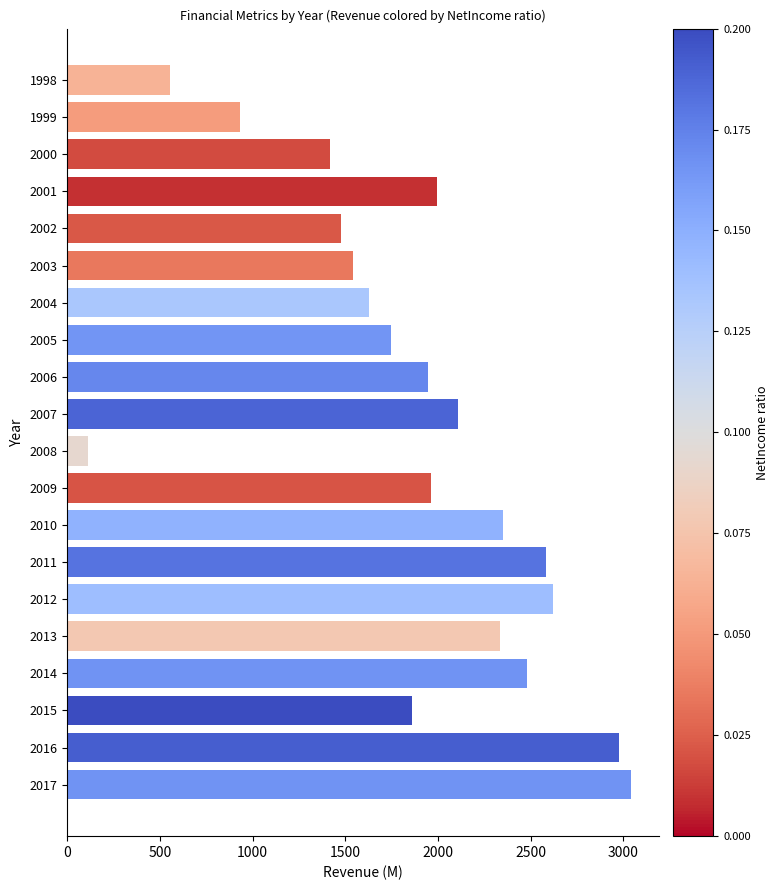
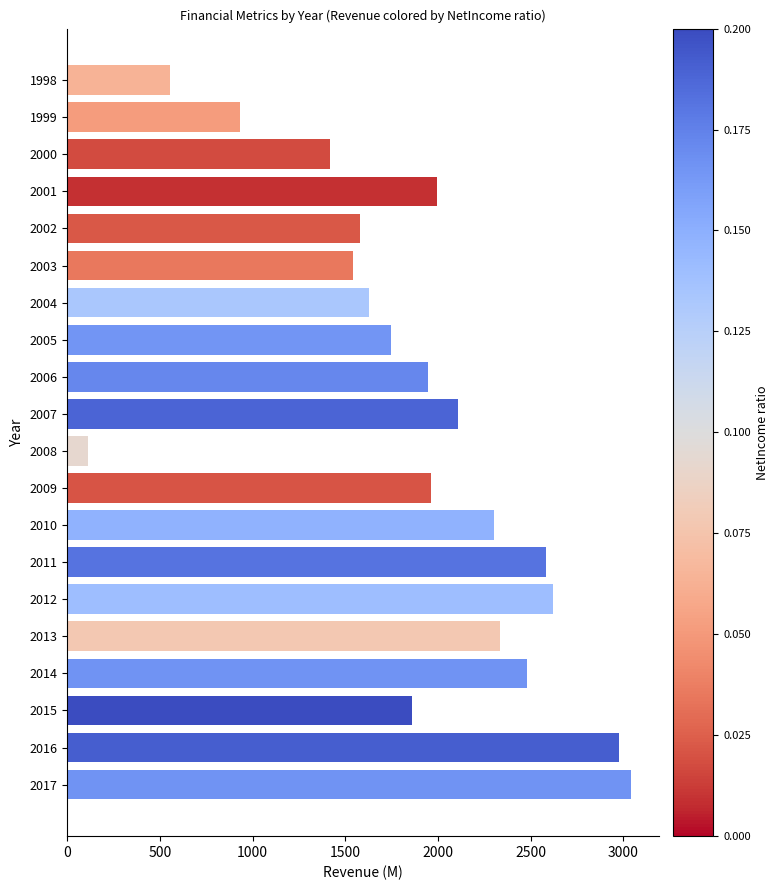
2002: 1480 -> 1580
2010: 2350 -> 2300
